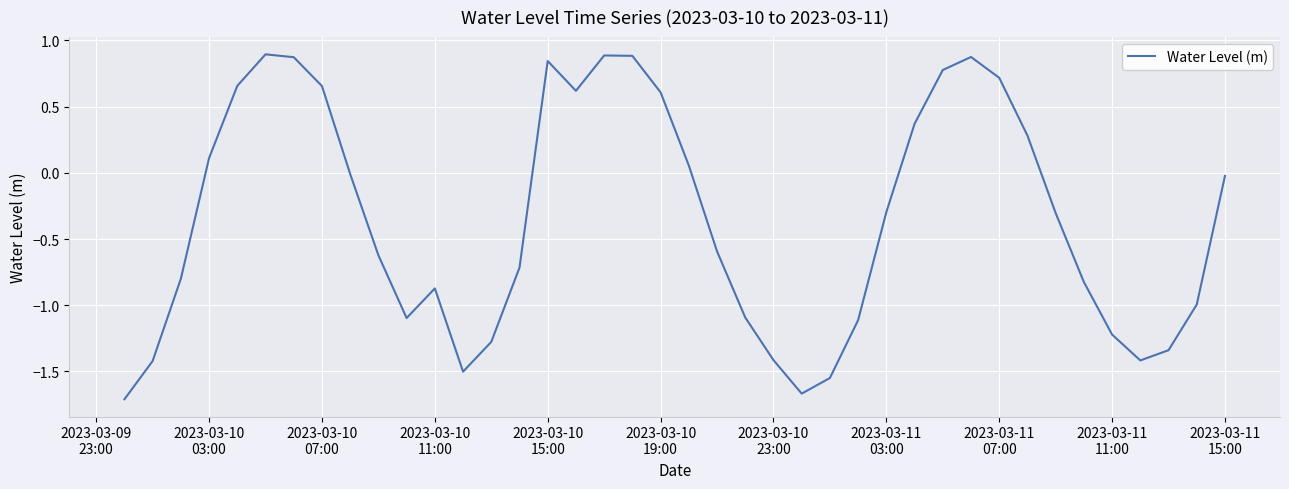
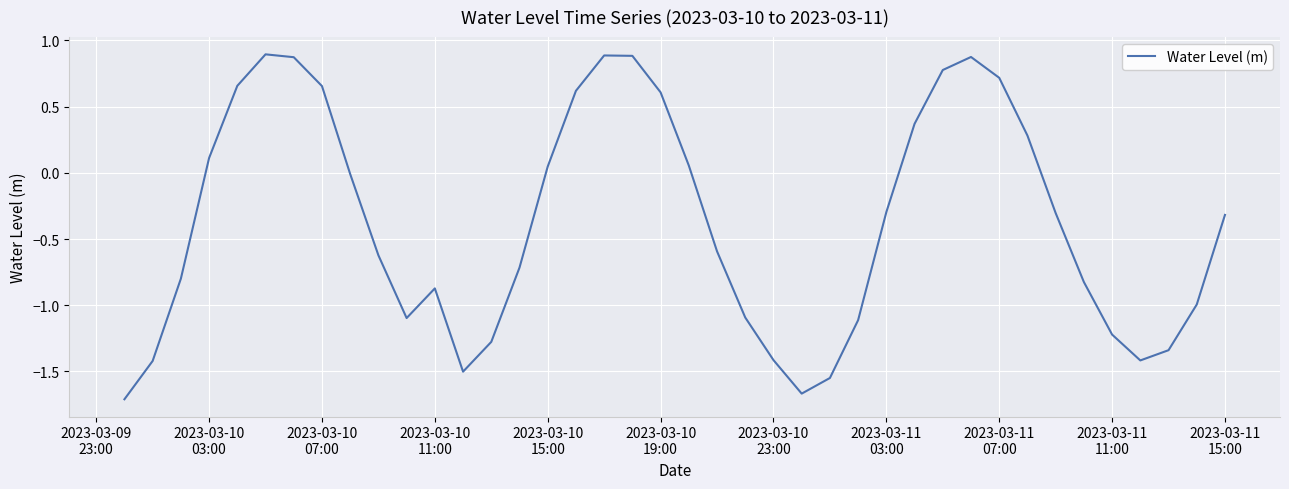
2023-03-10 15:00: 0.84 -> 0.05
2023-03-11 15:00: -0.02 -> -0.32
